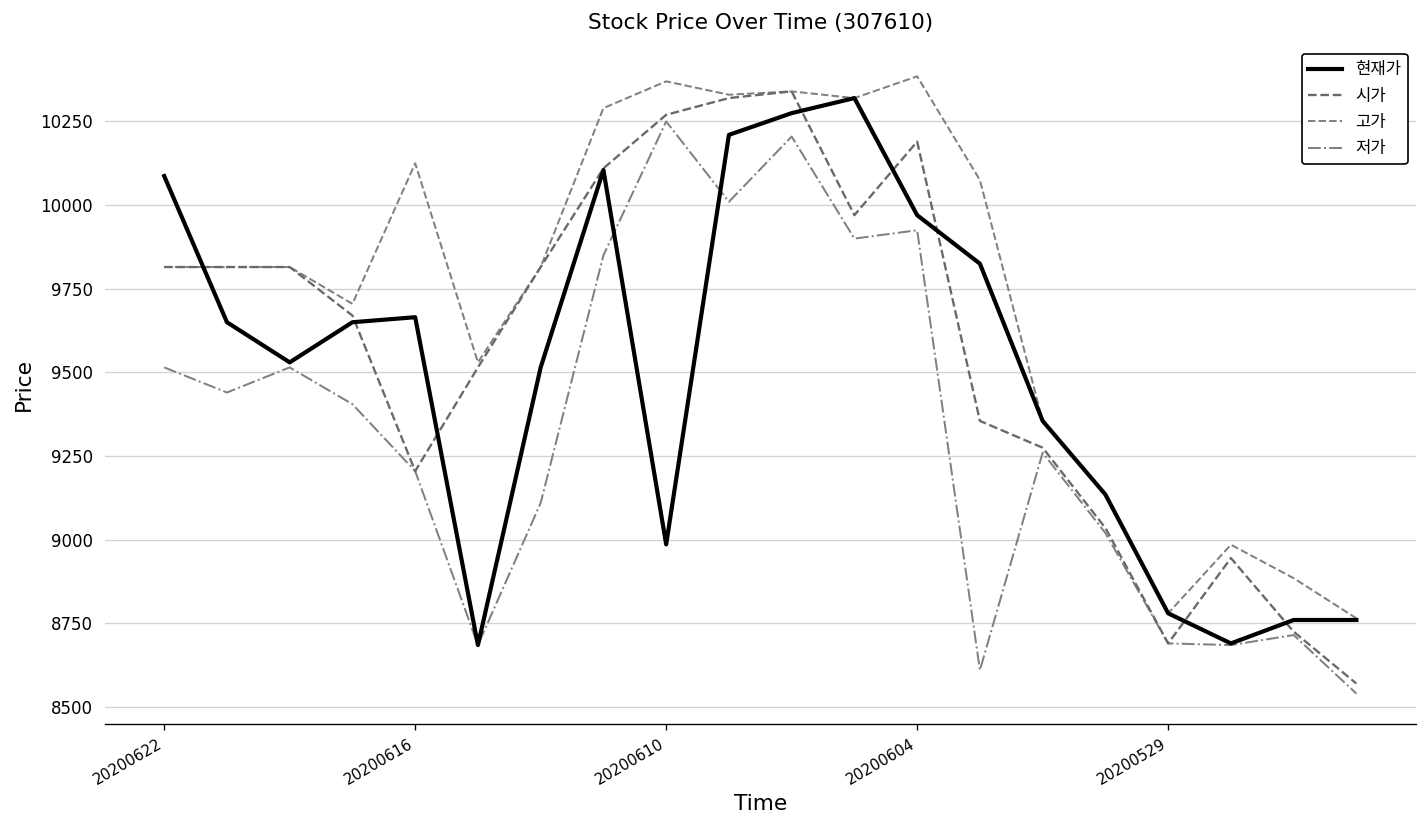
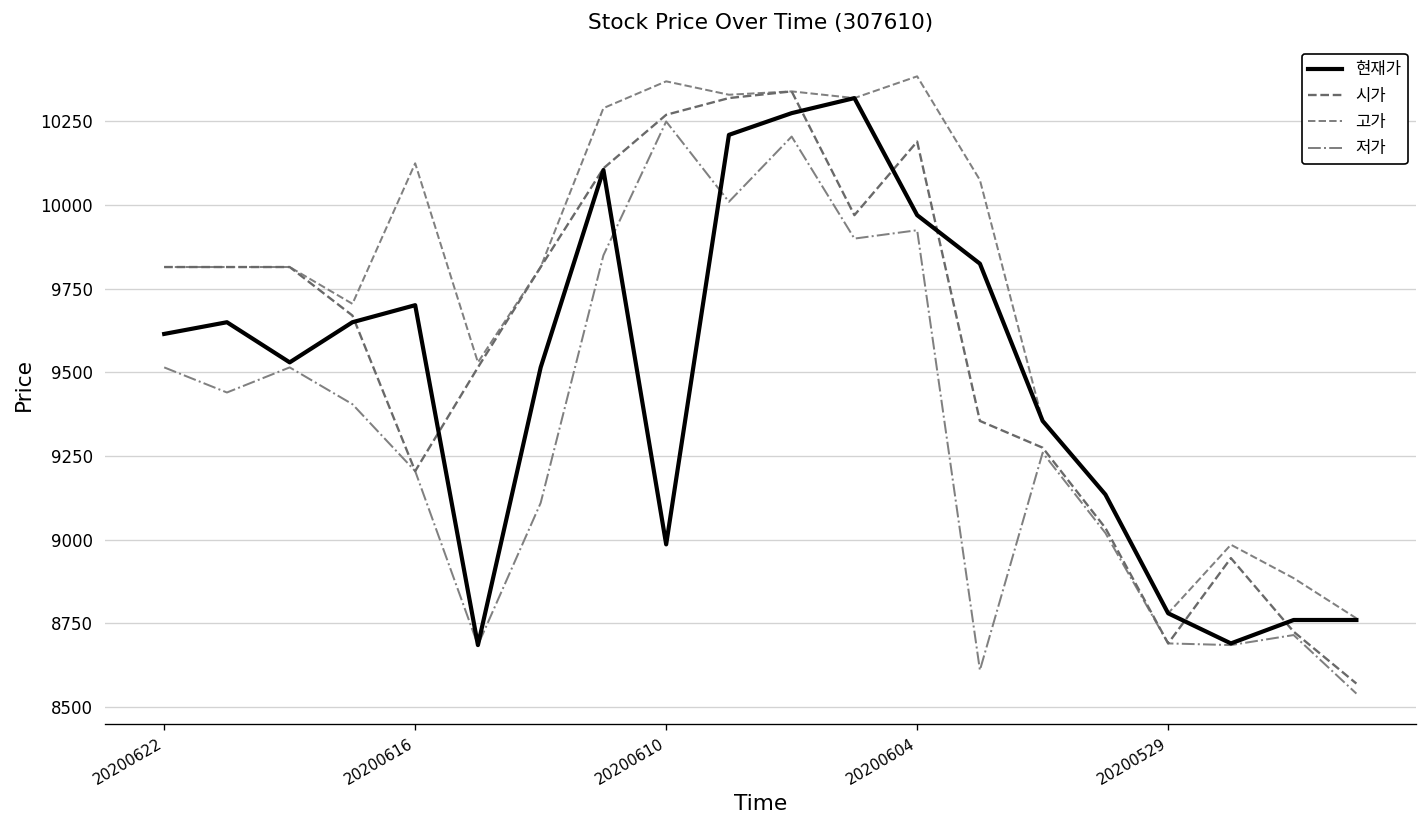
현재가, 20200622: 10090 -> 9620
현재가, 20200616: 9670 -> 9700
